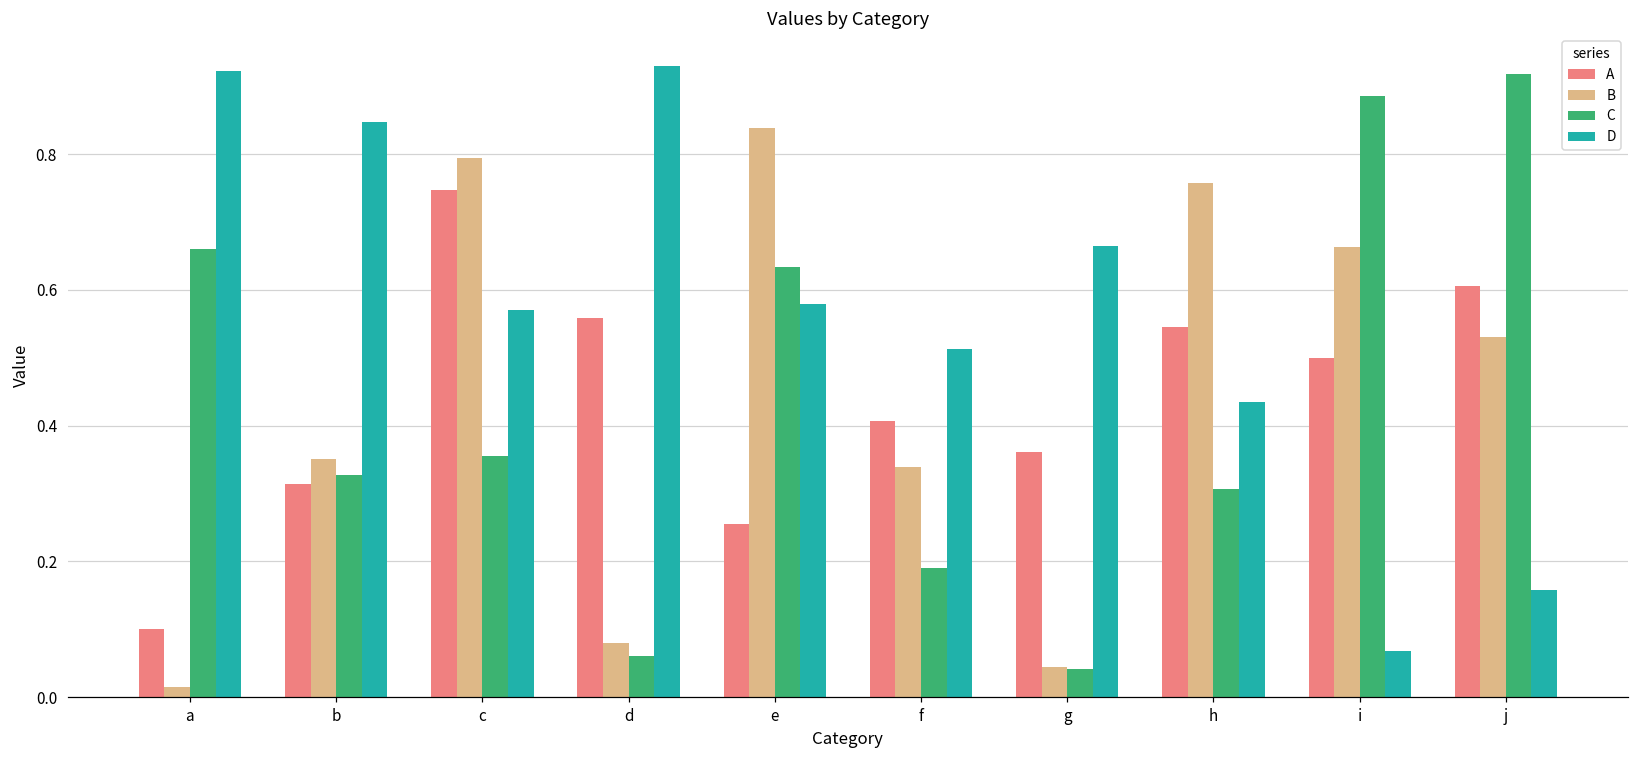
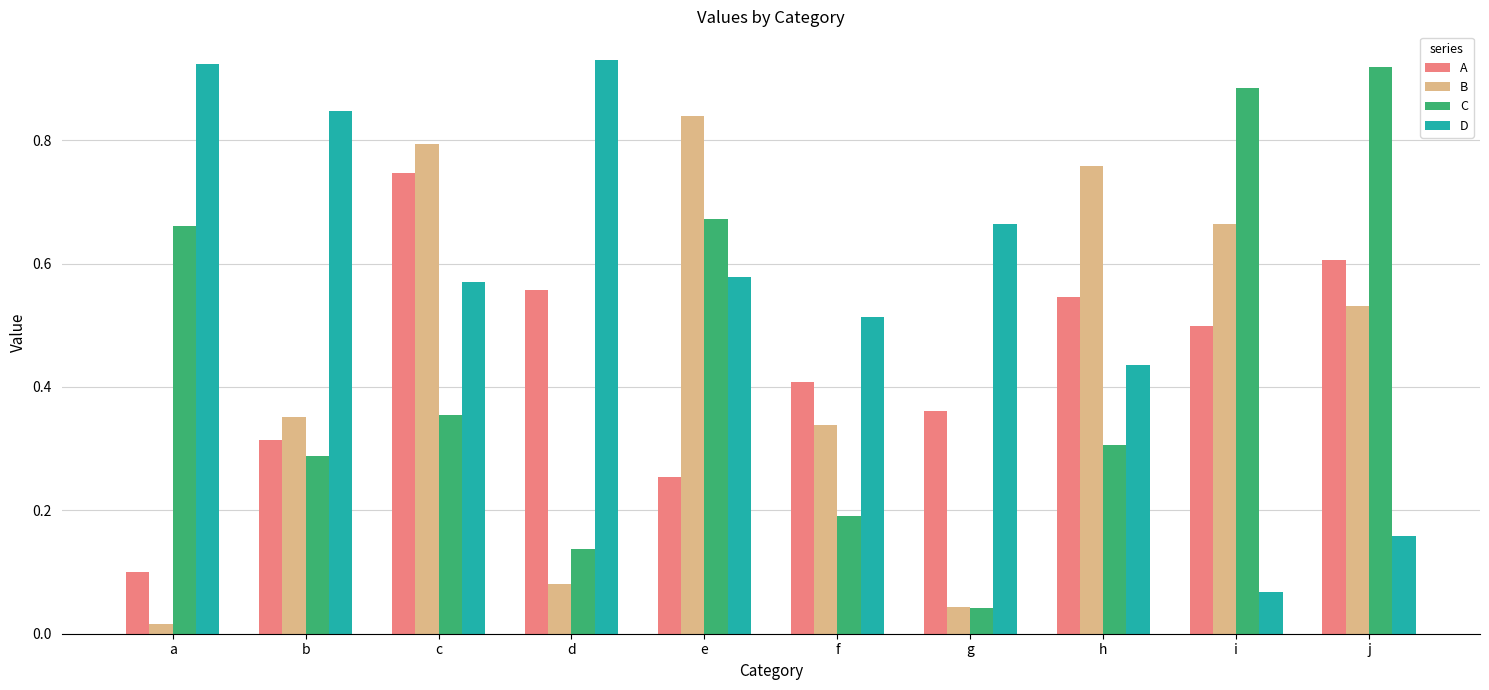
C, b: 0.33 -> 0.29
C, d: 0.06 -> 0.14
C, e: 0.63 -> 0.67
